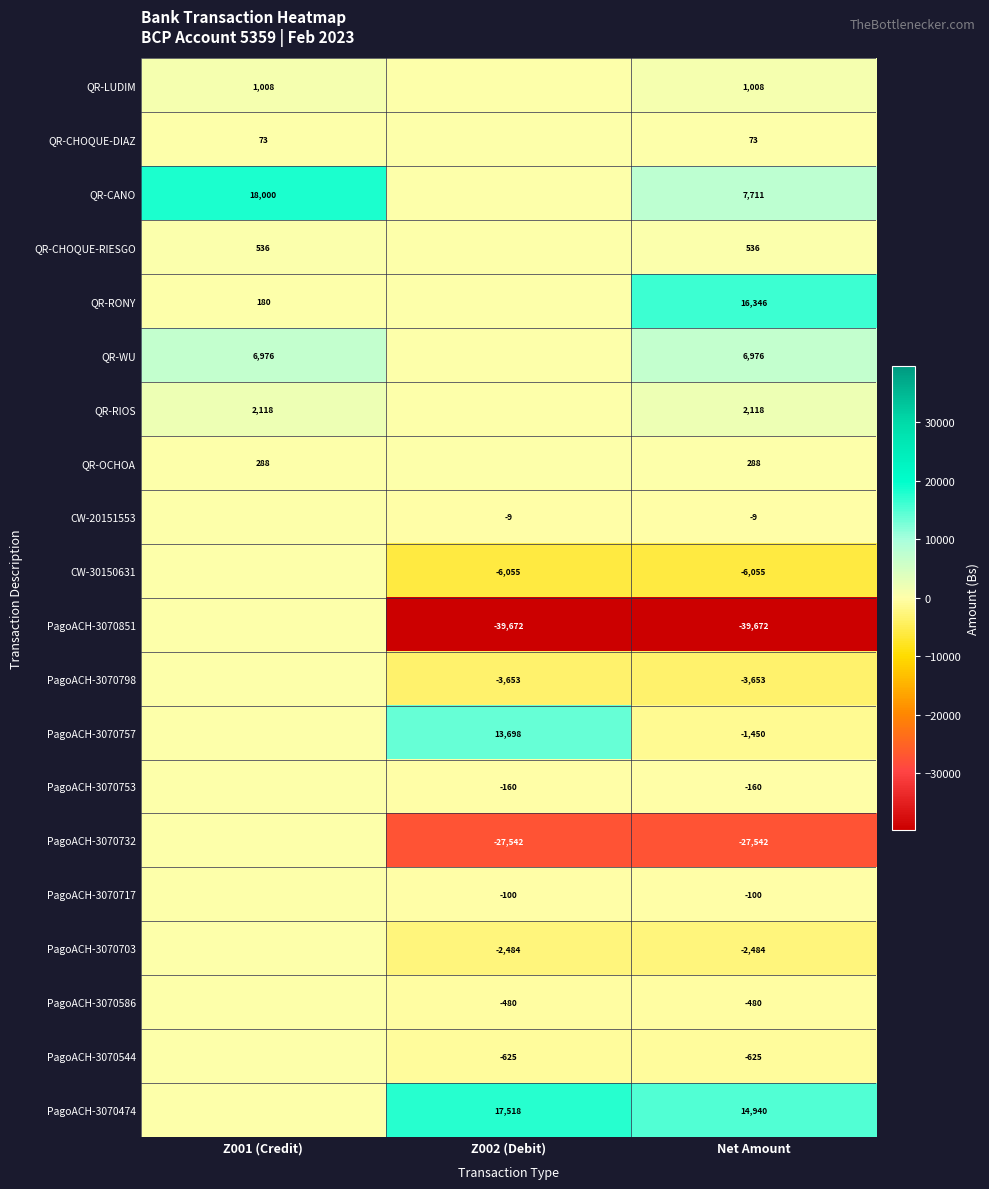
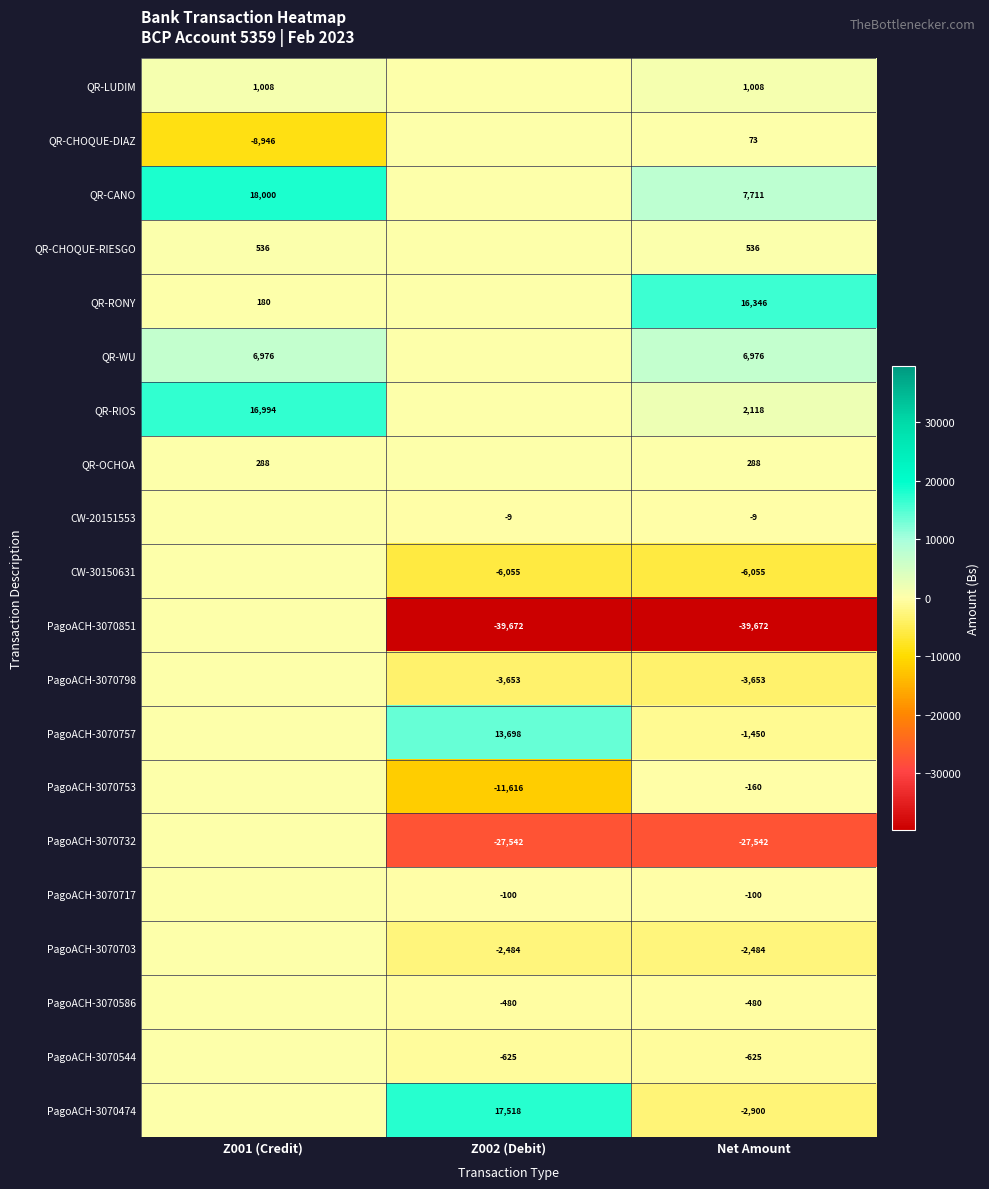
QR-CHOQUE-DIAZ, Z001 (Credit): 73 -> -8,946
QR-RIOS, Z001 (Credit): 2,118 -> 16,994
PagoACH-3070753, Z002 (Debit): -160 -> -11,616
PagoACH-3070474, Net Amount: 14,940 -> -2,900
